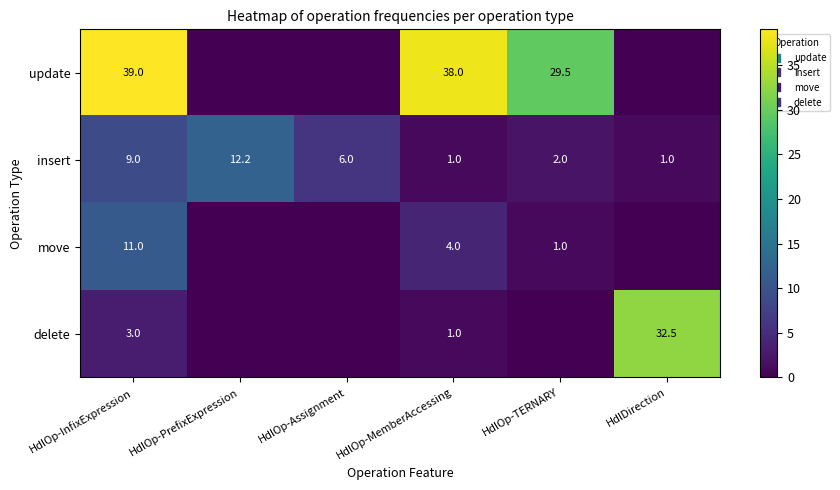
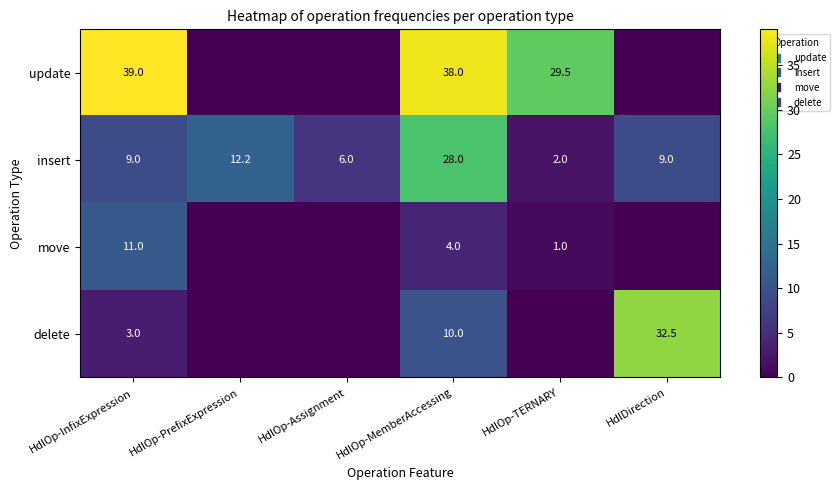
insert, HdlOp-MemberAccessing: 1.0 -> 28.0
insert, HdlDirection: 1.0 -> 9.0
delete, HdlOp-MemberAccessing: 1.0 -> 10.0
